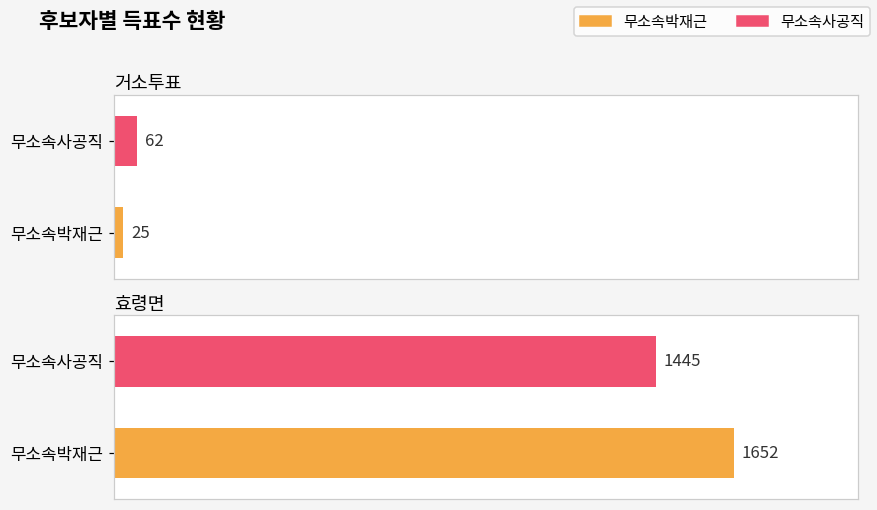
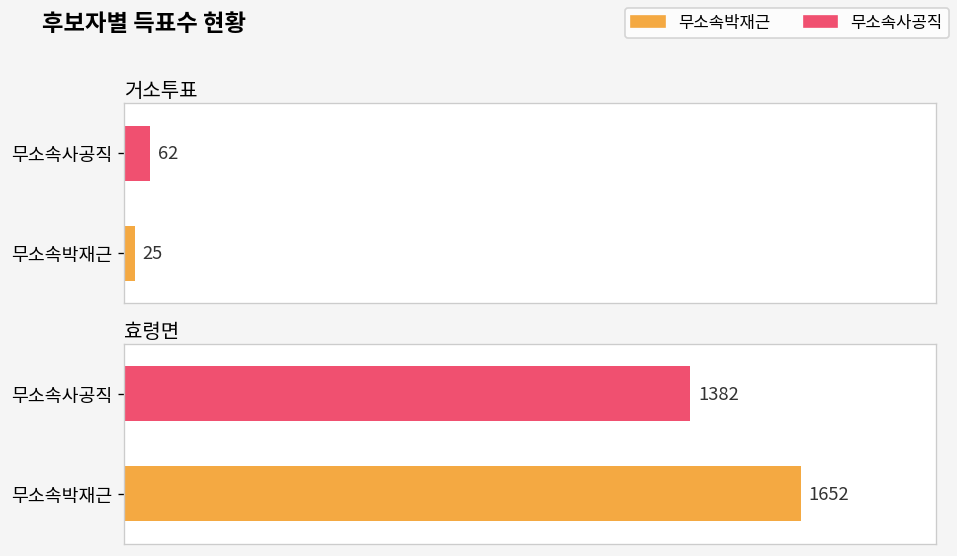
효령면, 무소속사공직: 1445 -> 1382
